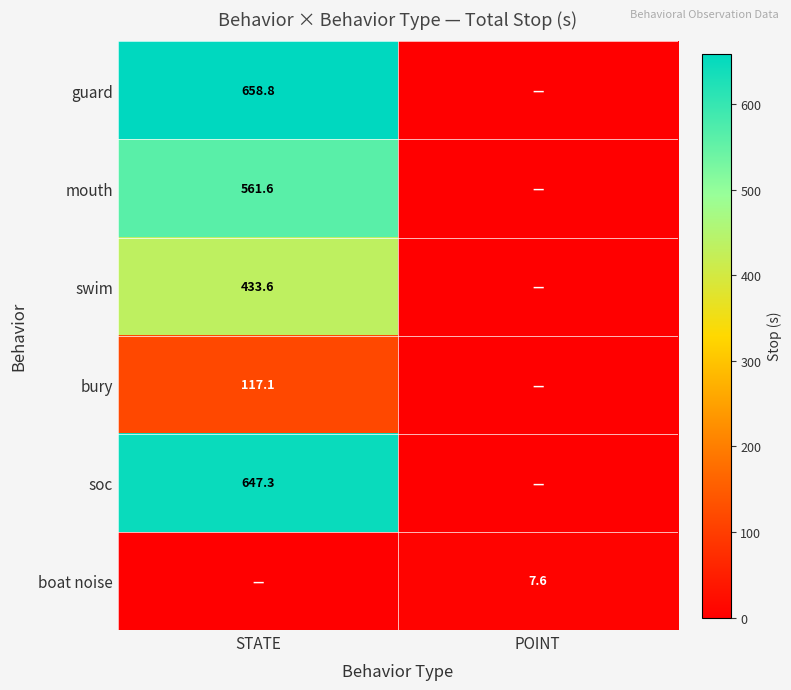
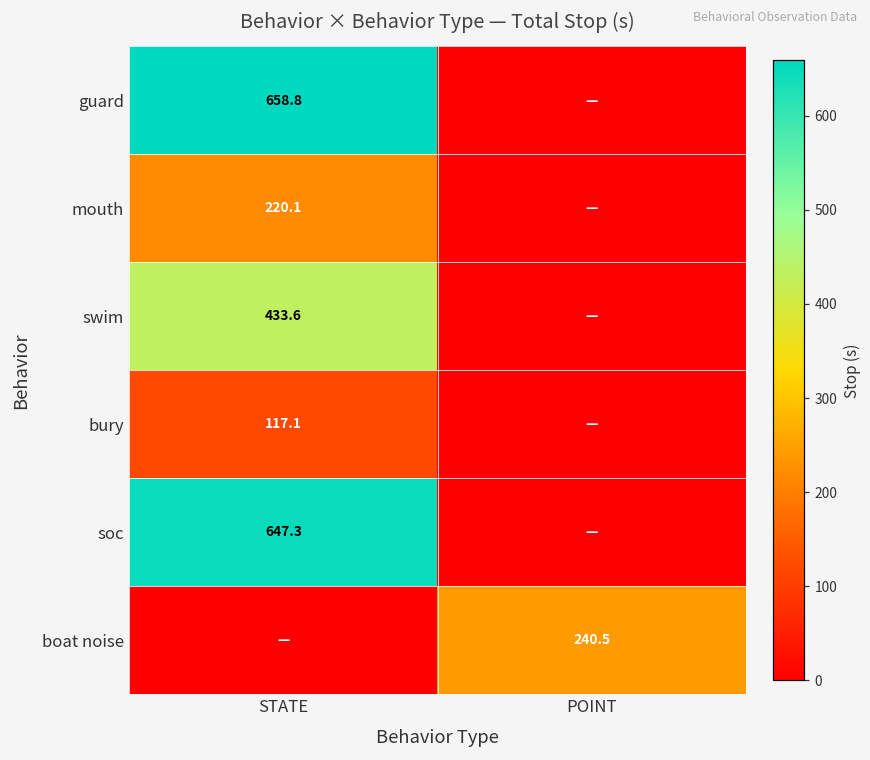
mouth, STATE: 561.6 -> 220.1
boat noise, POINT: 7.6 -> 240.5
